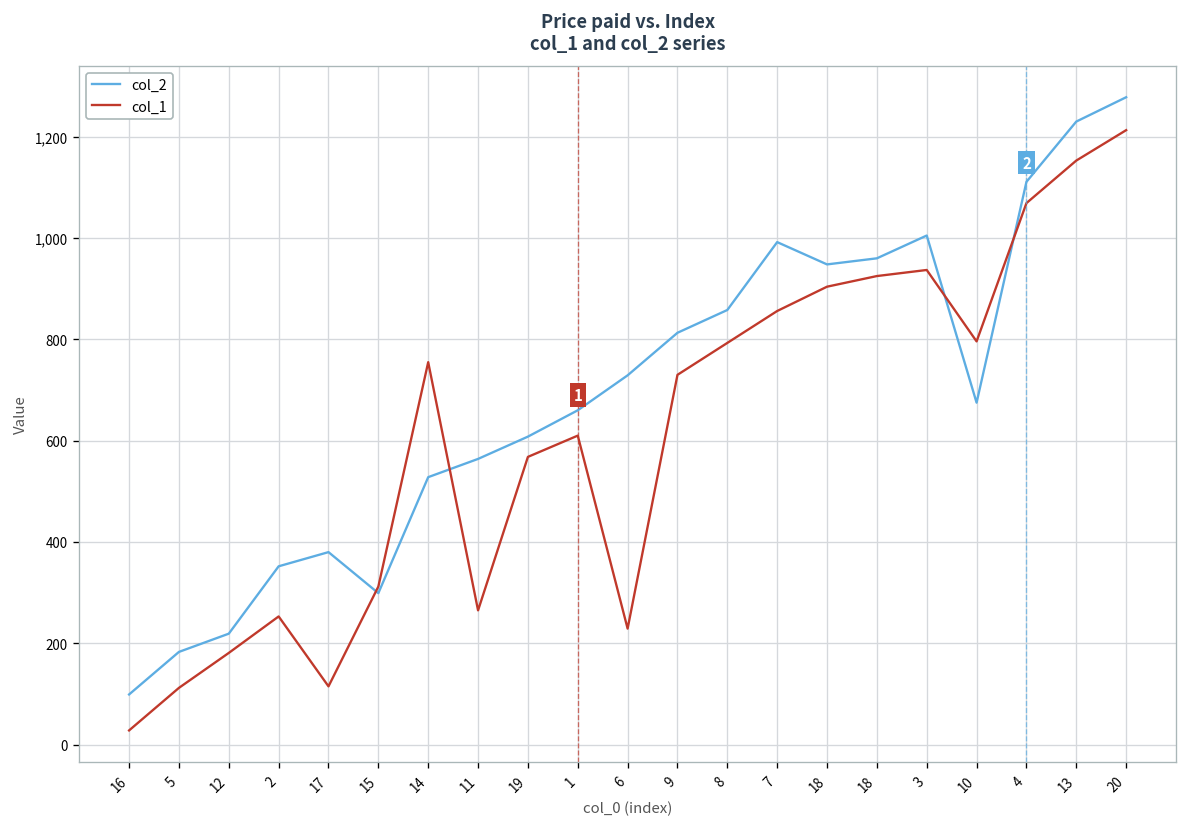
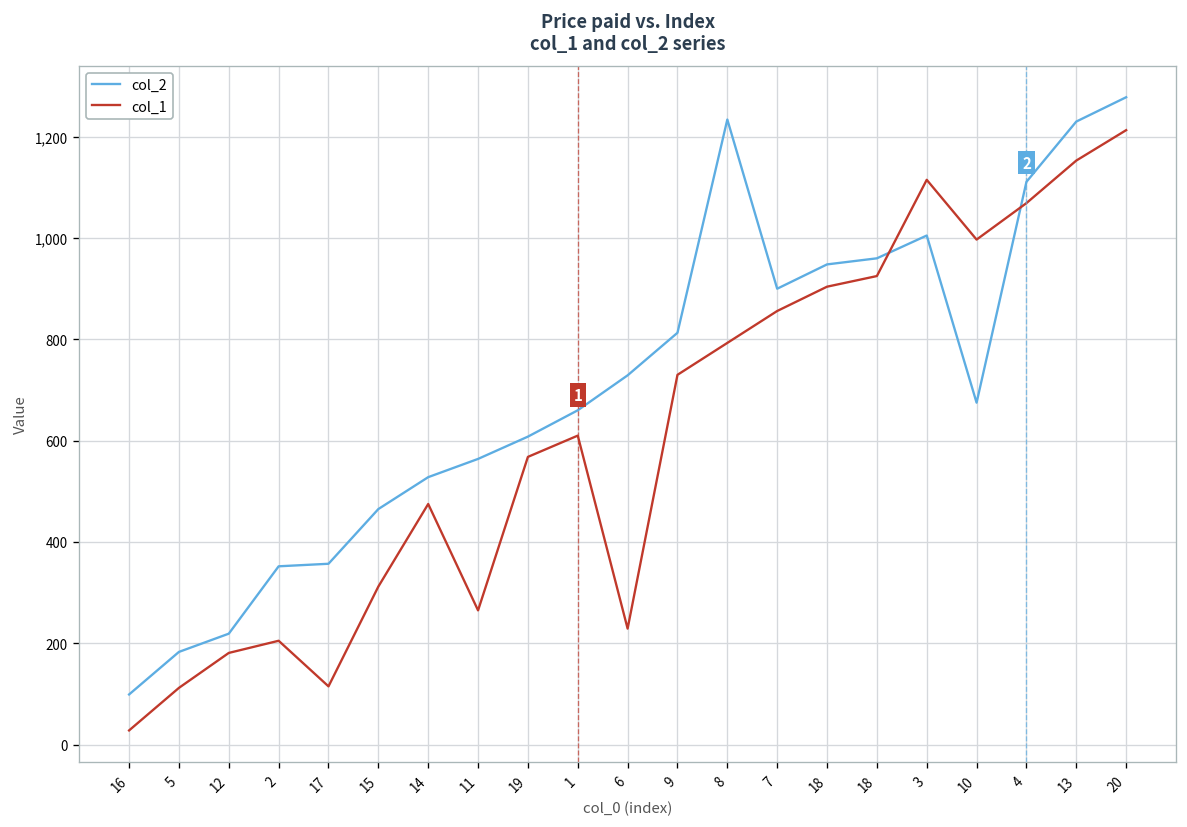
col_1, 2: 250 -> 210
col_2, 17: 380 -> 360
col_2, 15: 300 -> 470
col_1, 14: 760 -> 480
col_2, 8: 860 -> 1,230
col_2, 7: 990 -> 900
col_1, 3: 940 -> 1,120
col_1, 10: 800 -> 1,000
